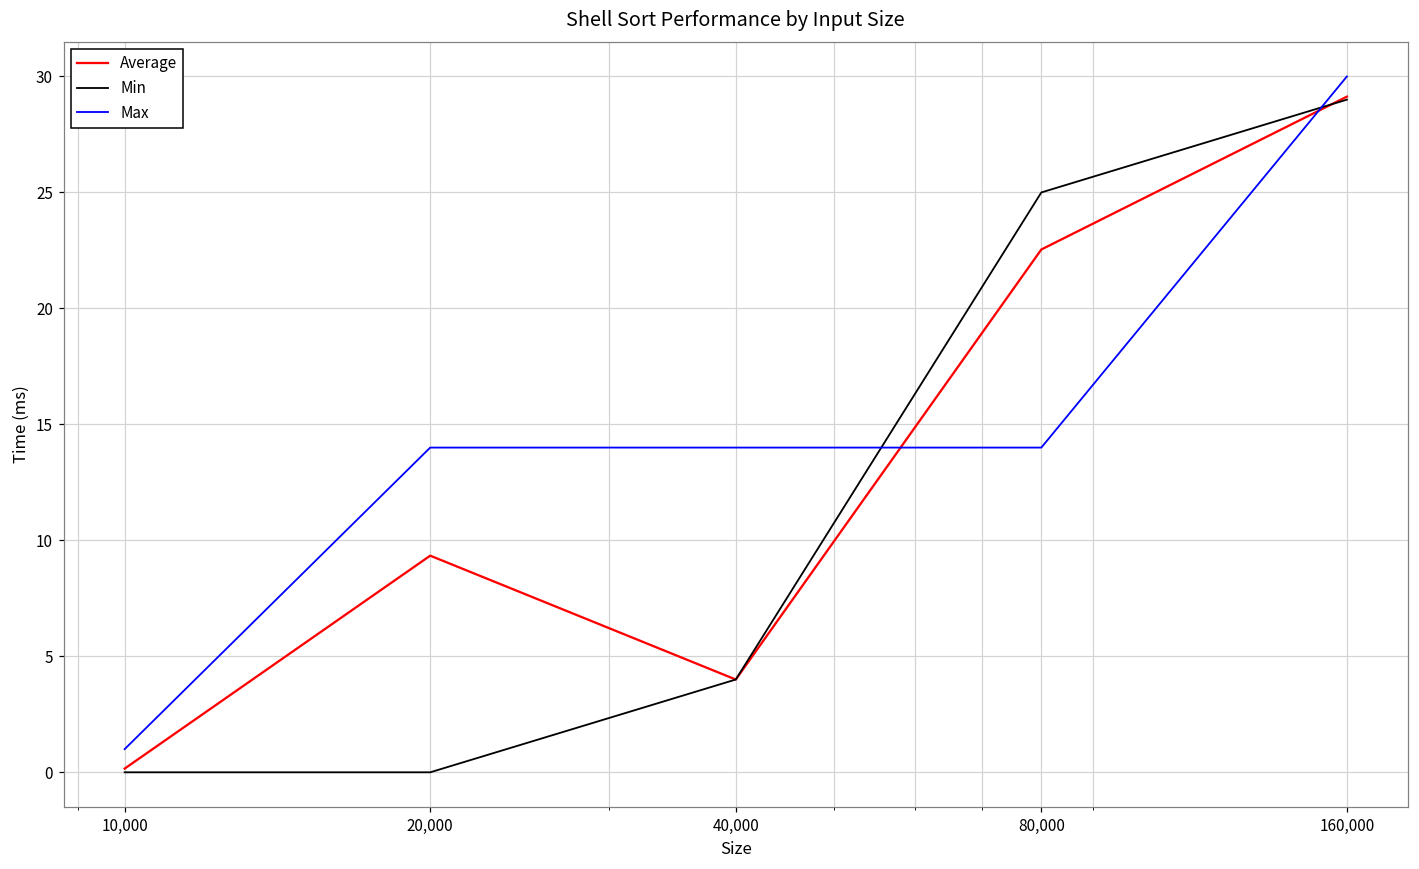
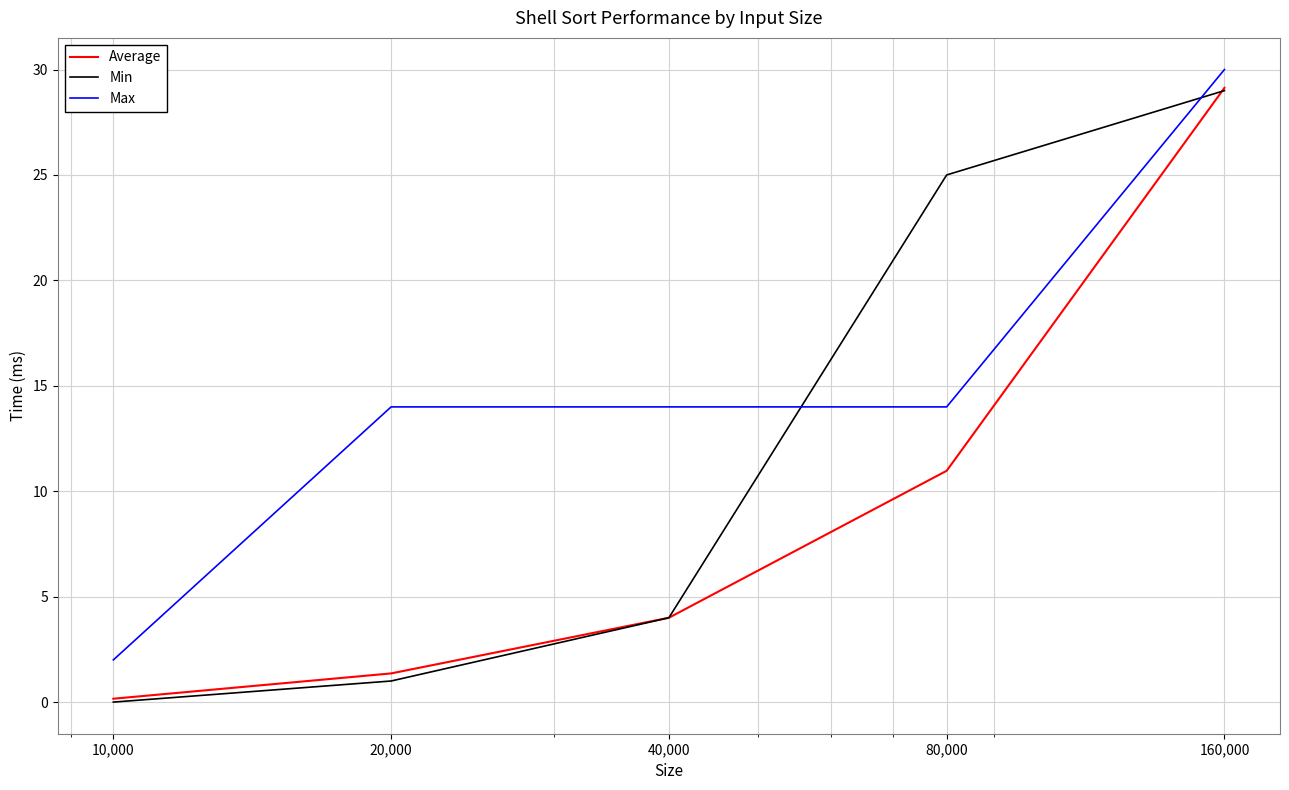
Max, 10,000: 1 -> 2
Average, 20,000: 9.3 -> 1.4
Min, 20,000: 0 -> 1
Average, 80,000: 22.5 -> 11.0
